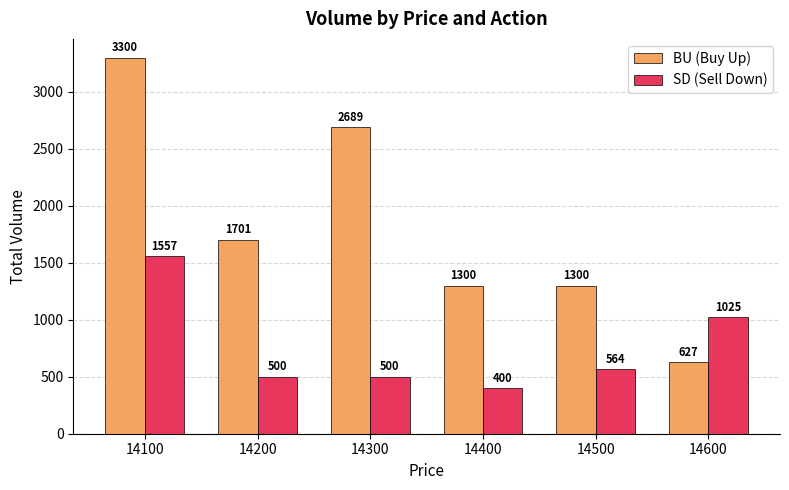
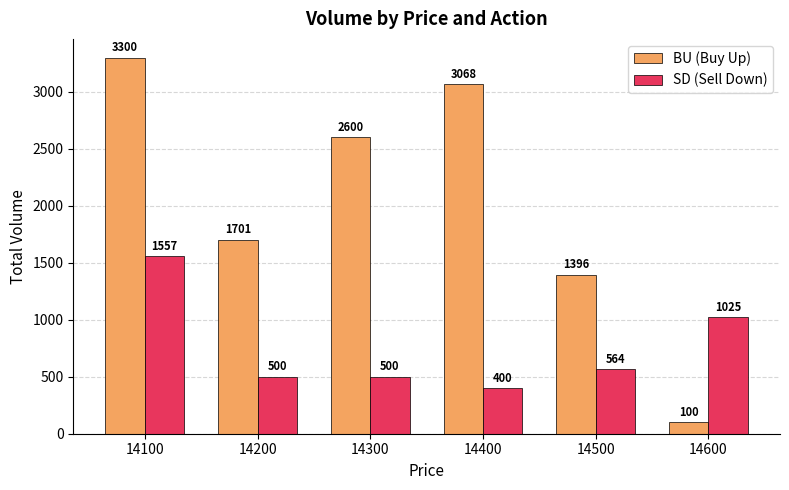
BU (Buy Up), 14300: 2689 -> 2600
BU (Buy Up), 14400: 1300 -> 3068
BU (Buy Up), 14500: 1300 -> 1396
BU (Buy Up), 14600: 627 -> 100
